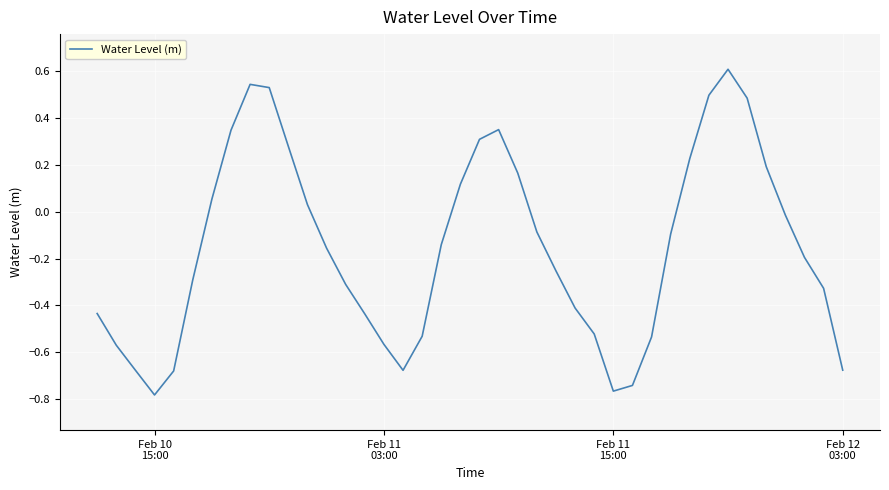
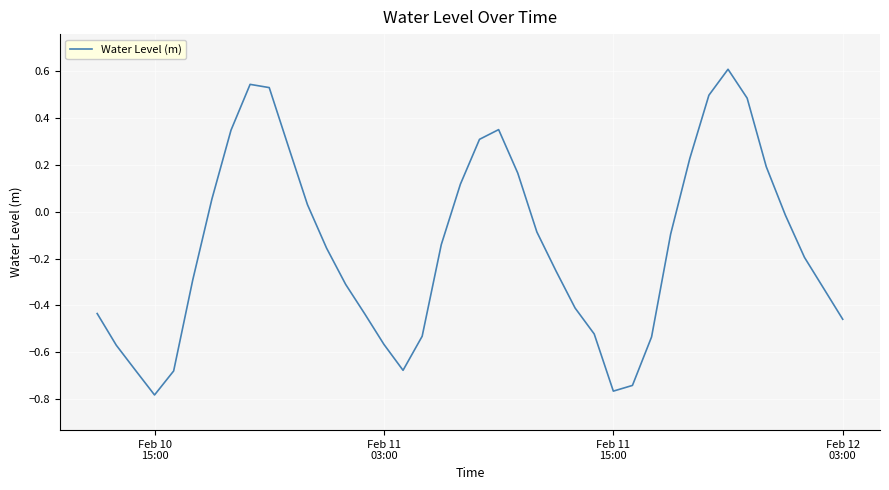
Feb 12 03:00: -0.68 -> -0.46
